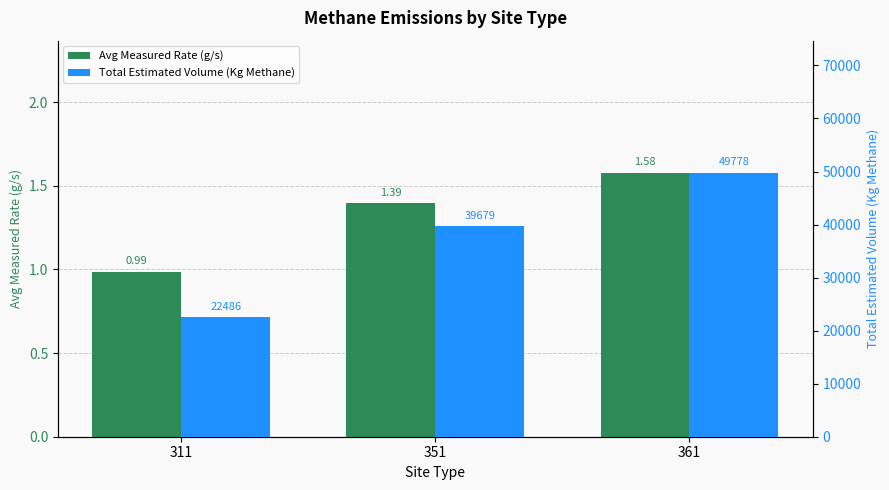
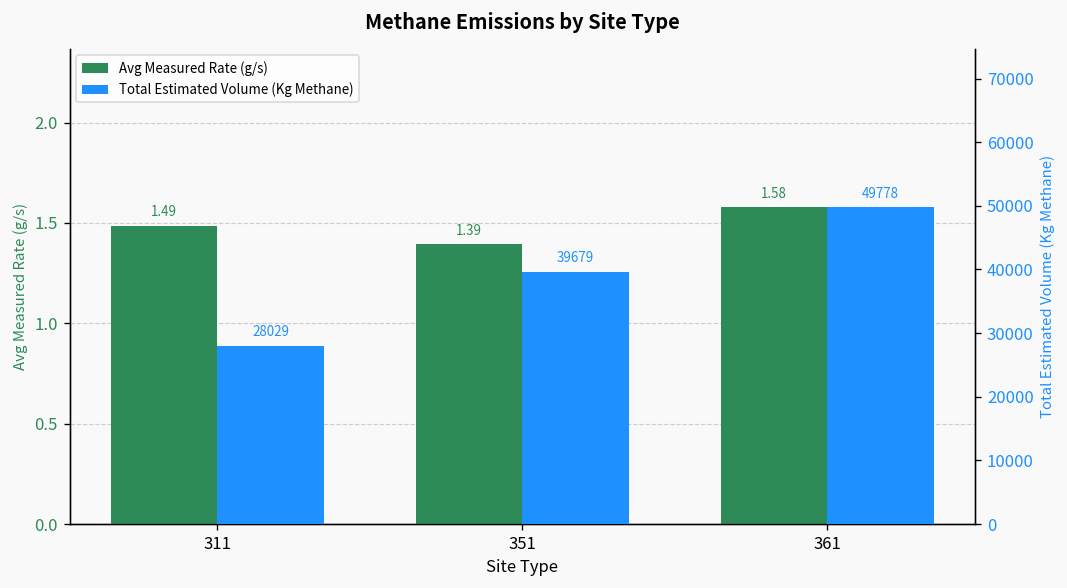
Avg Measured Rate (g/s), 311: 0.99 -> 1.49
Total Estimated Volume (Kg Methane), 311: 22486 -> 28029
